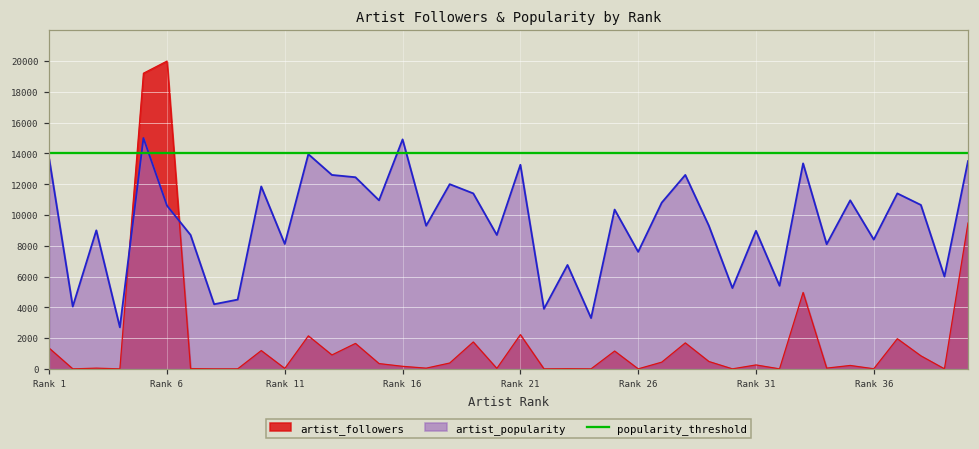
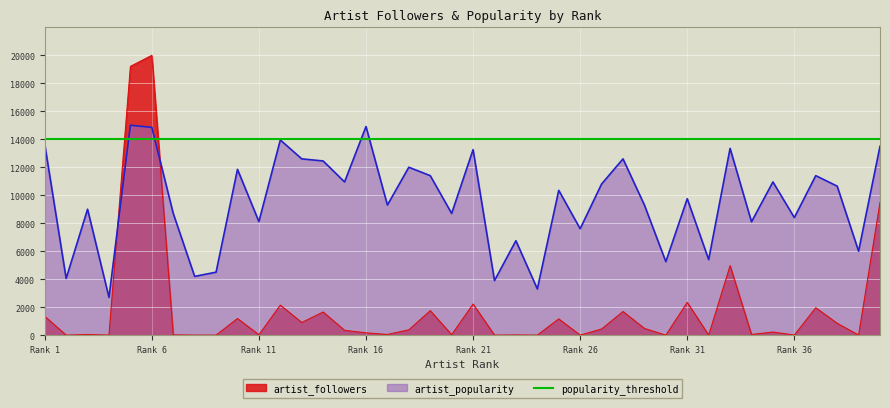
artist_popularity, Rank 6: 10600 -> 14900
artist_followers, Rank 31: 300 -> 2300
artist_popularity, Rank 31: 9000 -> 9800
